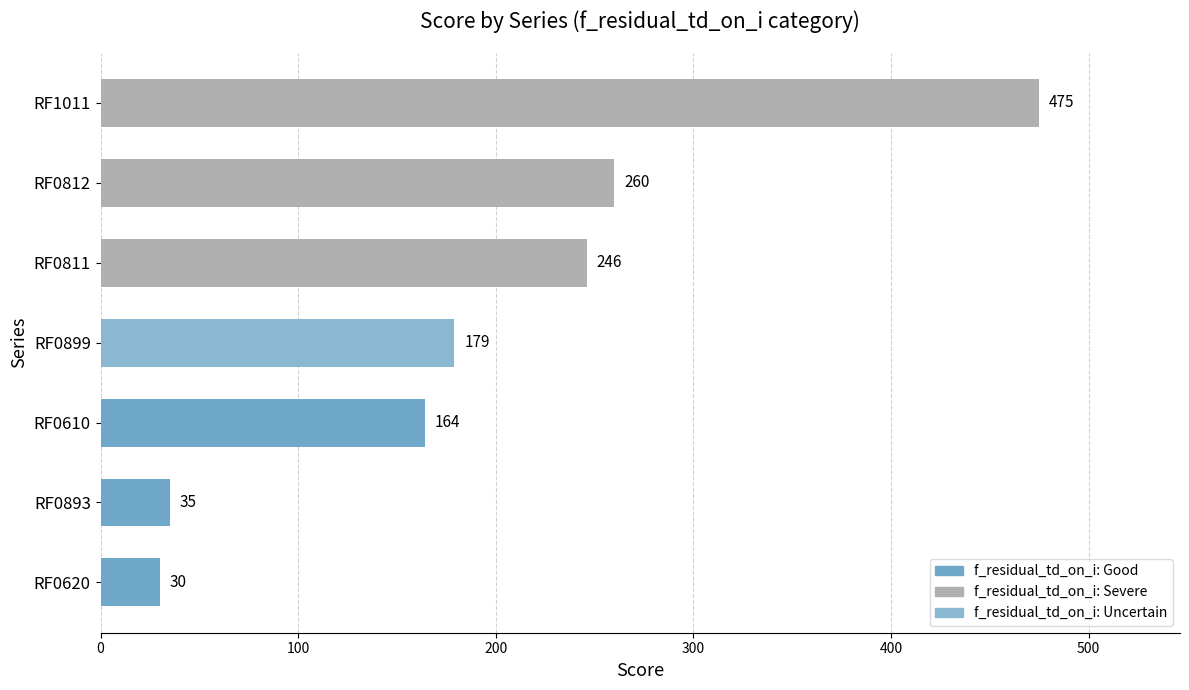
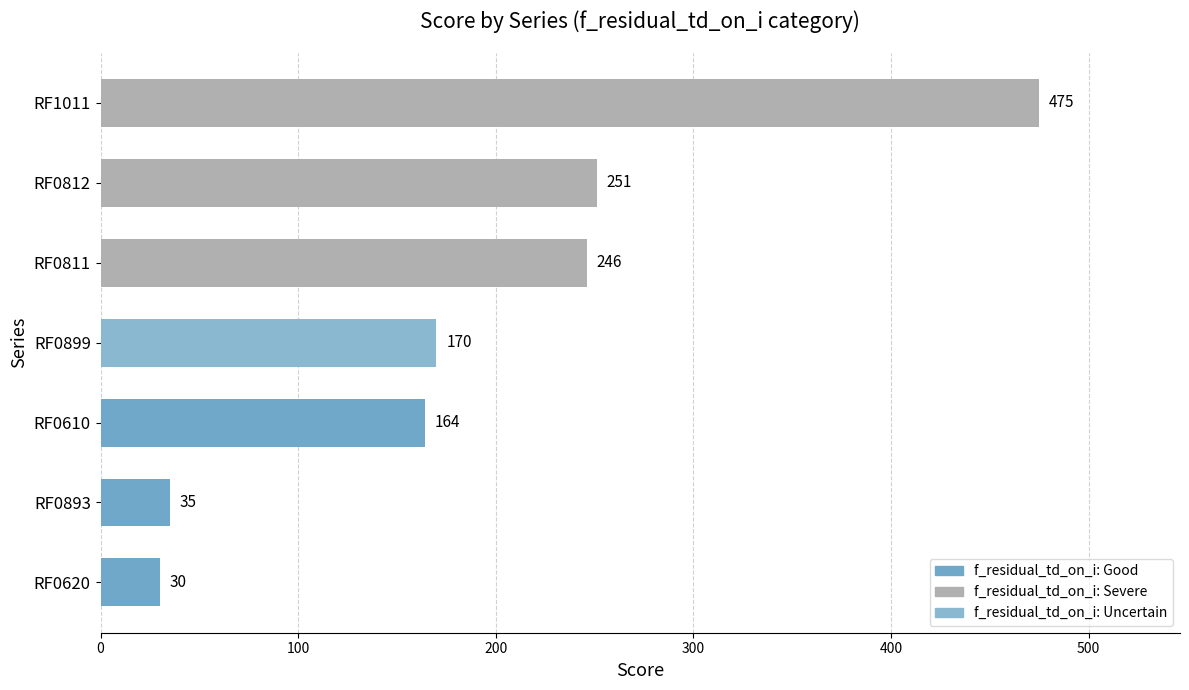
RF0812: 260 -> 251
RF0899: 179 -> 170
